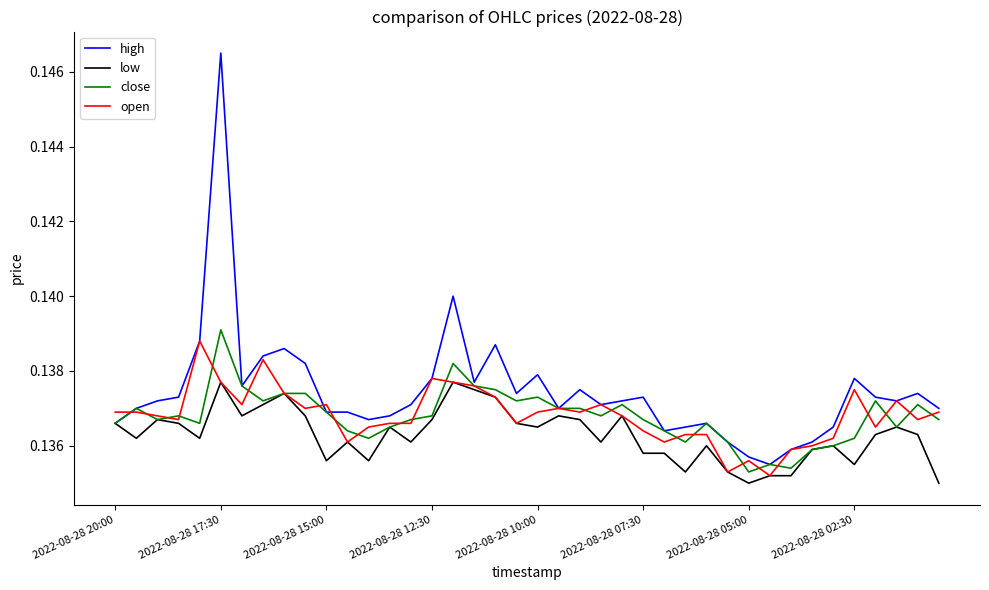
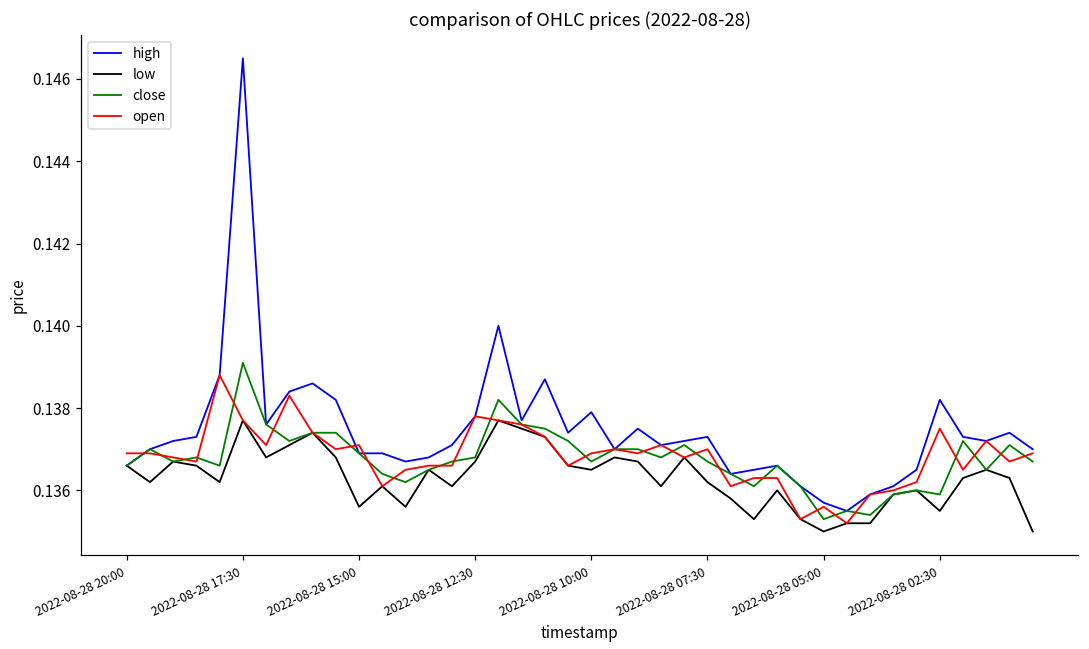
close, 2022-08-28 10:00: 0.1373 -> 0.1367
low, 2022-08-28 07:30: 0.1358 -> 0.1362
open, 2022-08-28 07:30: 0.1364 -> 0.1370
high, 2022-08-28 02:30: 0.1378 -> 0.1382
close, 2022-08-28 02:30: 0.1362 -> 0.1359
